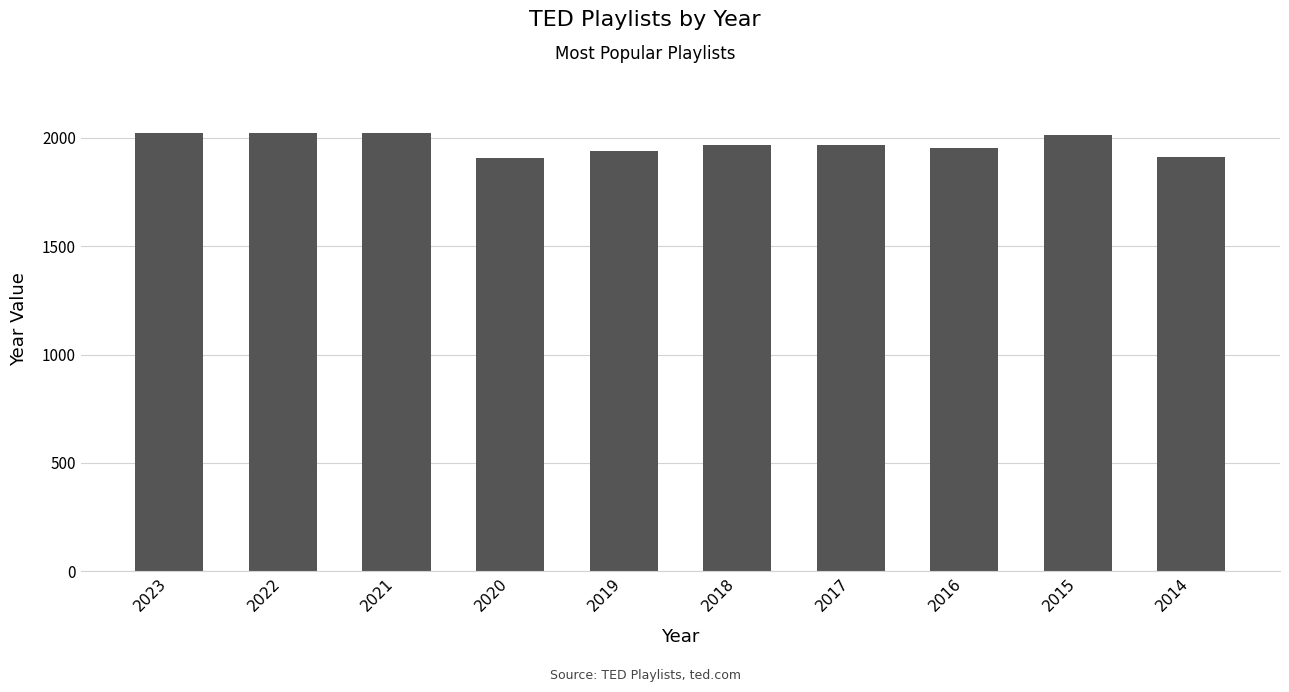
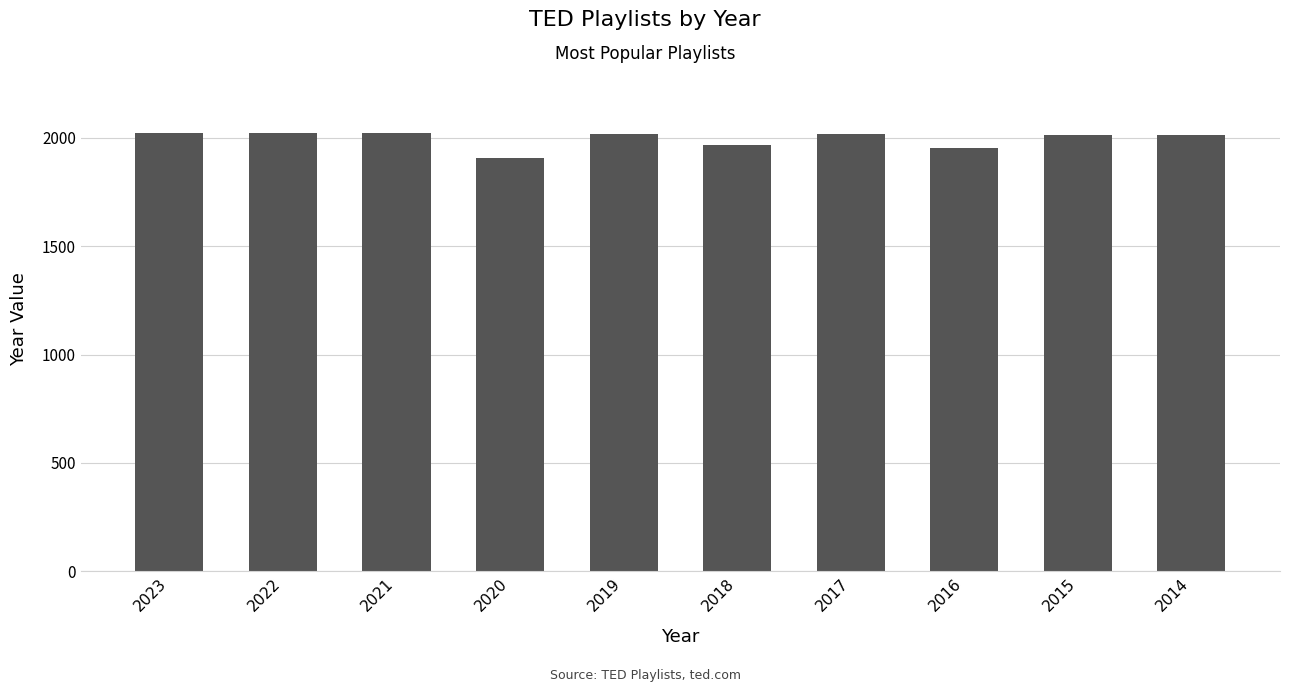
2019: 1940 -> 2020
2017: 1970 -> 2020
2014: 1910 -> 2010
